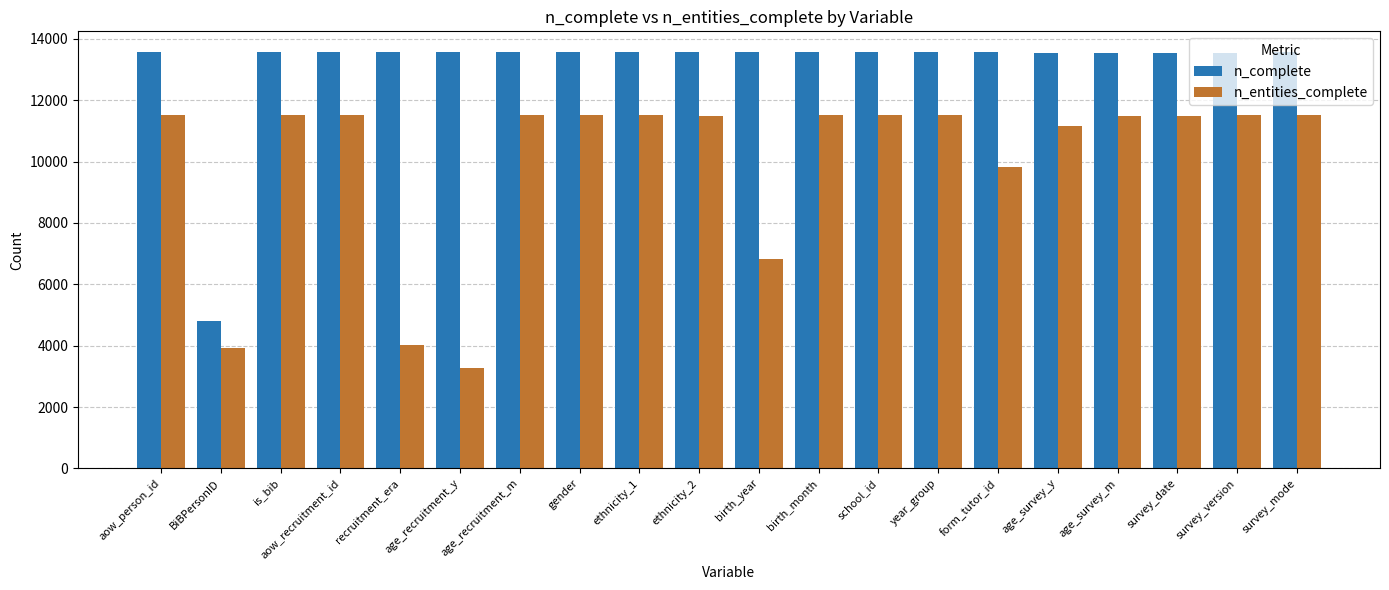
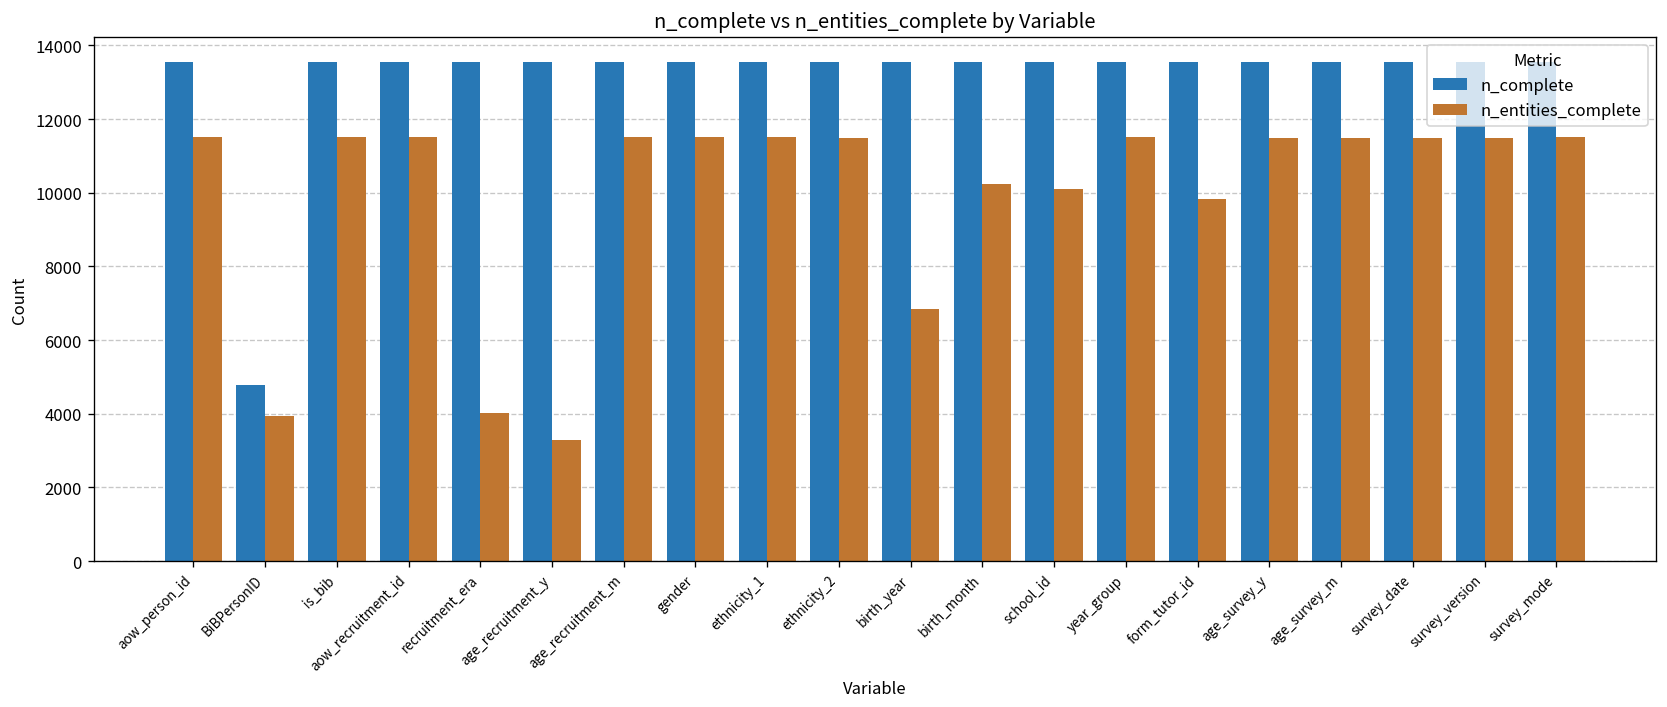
n_entities_complete, birth_month: 11500 -> 10200
n_entities_complete, school_id: 11500 -> 10100
n_entities_complete, age_survey_y: 11200 -> 11500
